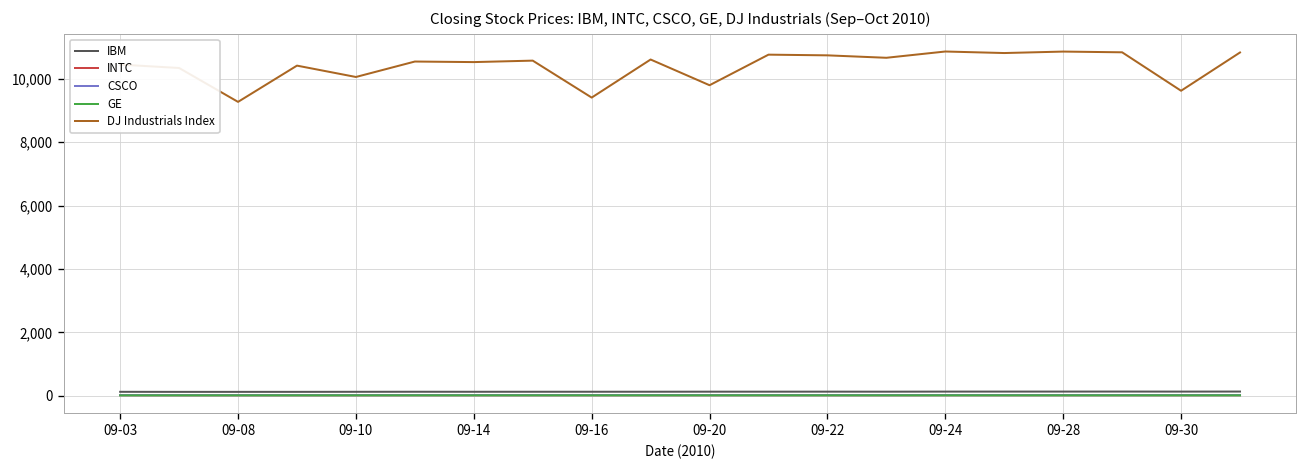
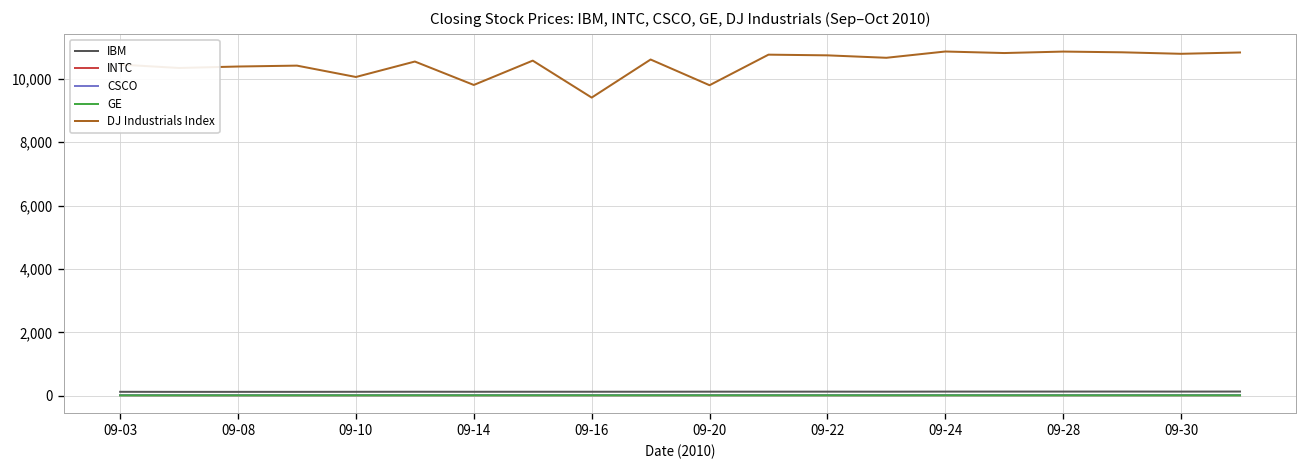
DJ Industrials Index, 09-08: 9,300 -> 10,400
DJ Industrials Index, 09-14: 10,500 -> 9,800
DJ Industrials Index, 09-30: 9,600 -> 10,800
